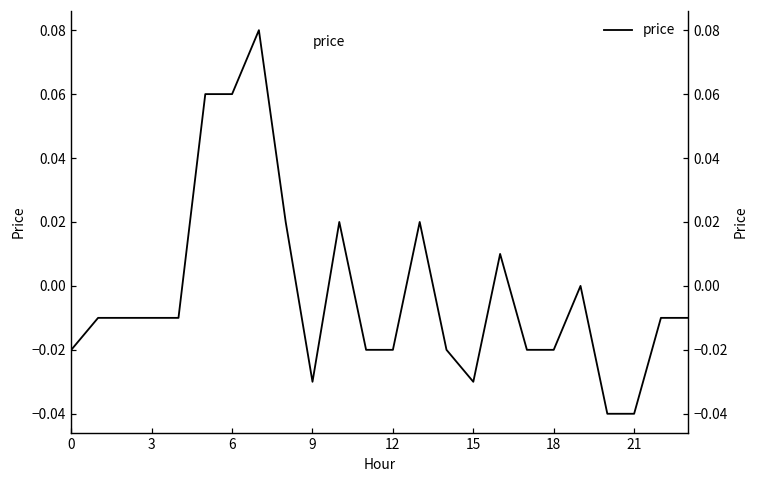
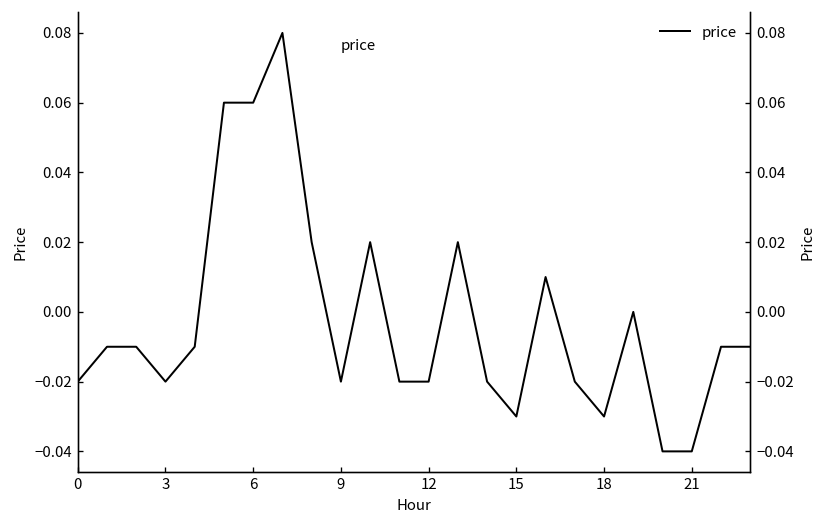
3: -0.01 -> -0.02
9: -0.03 -> -0.02
18: -0.02 -> -0.03
